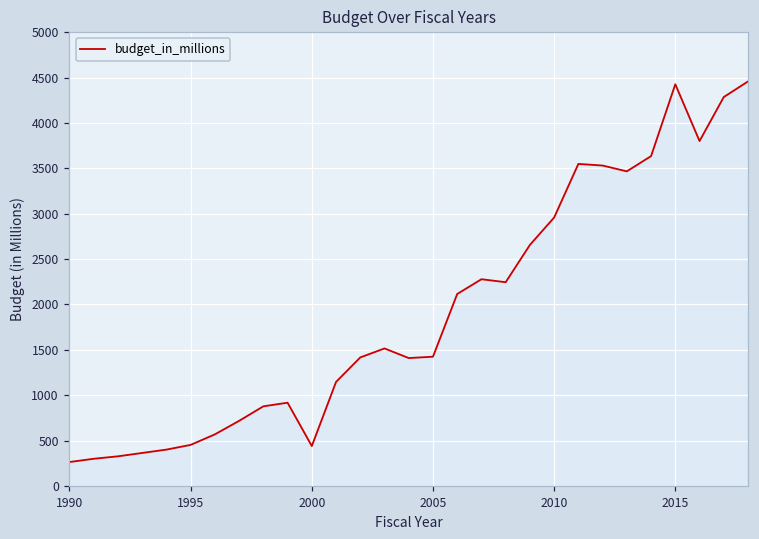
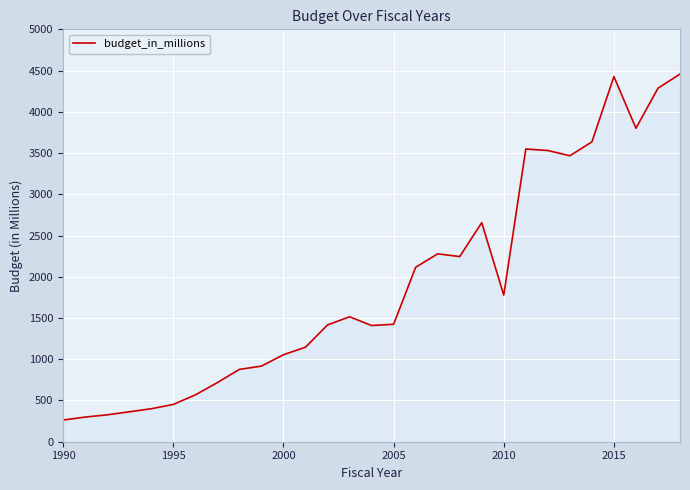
2000: 400 -> 1100
2010: 3000 -> 1800
